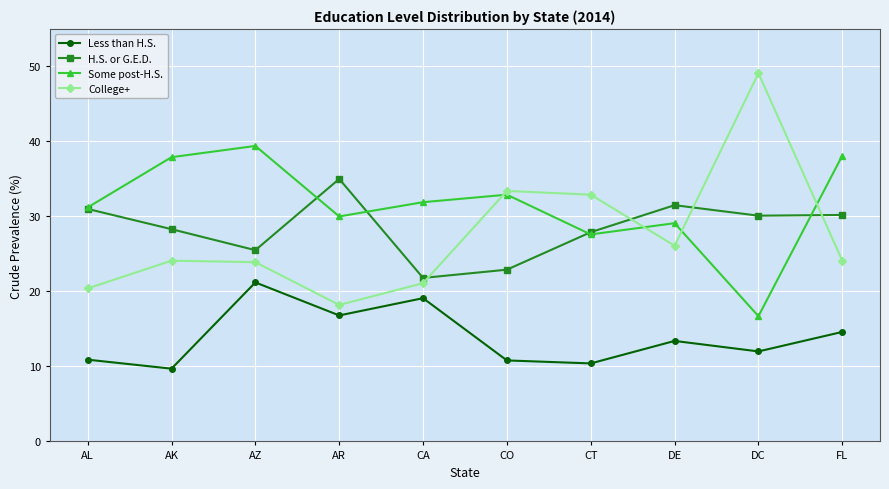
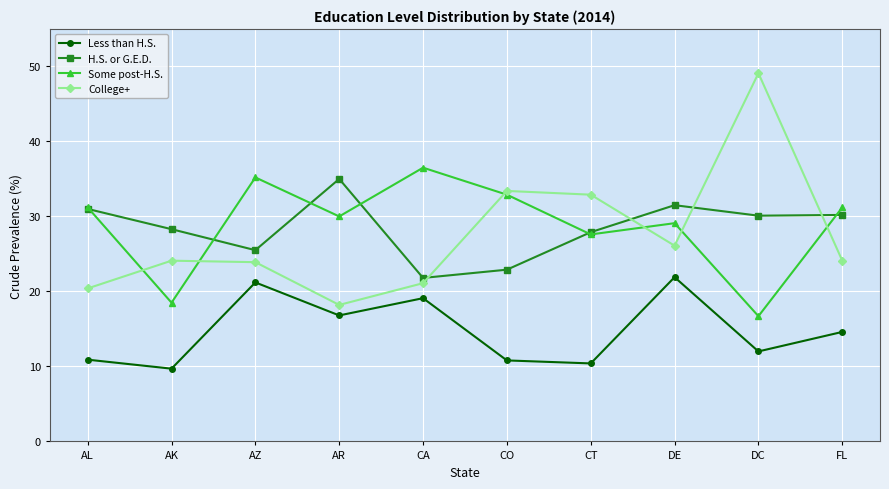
Some post-H.S., AK: 38 -> 19
Some post-H.S., AZ: 39 -> 35
Some post-H.S., CA: 32 -> 37
Less than H.S., DE: 13 -> 22
Some post-H.S., FL: 38 -> 31
